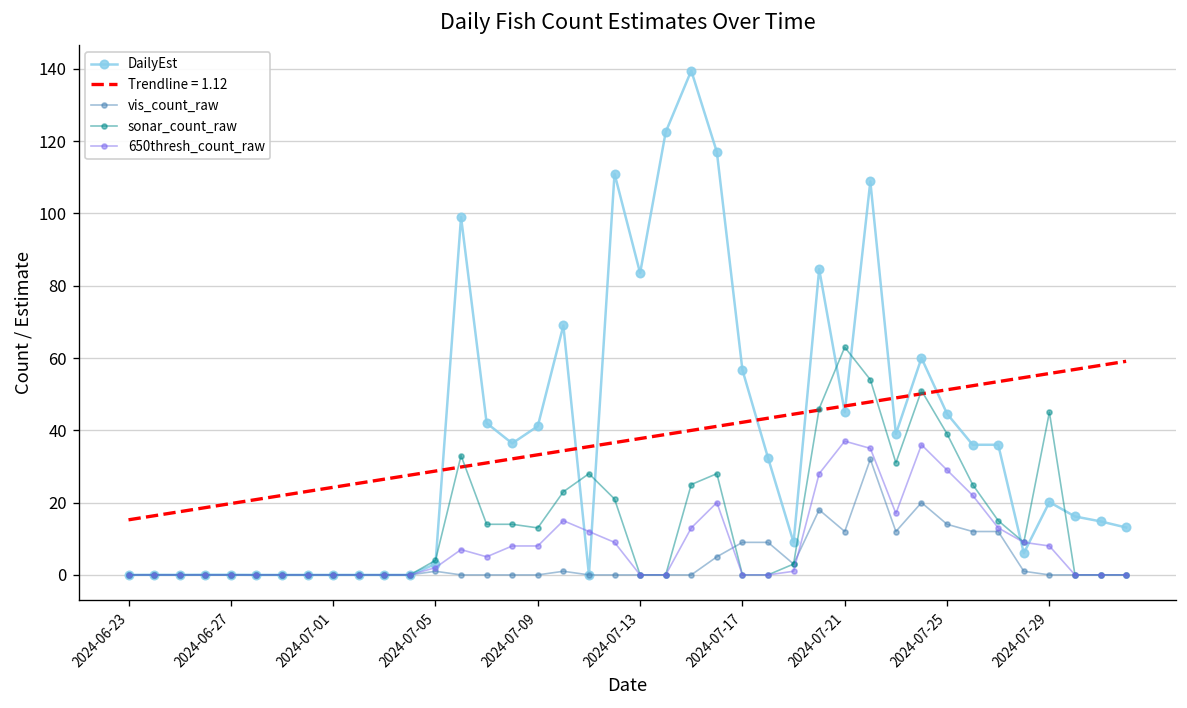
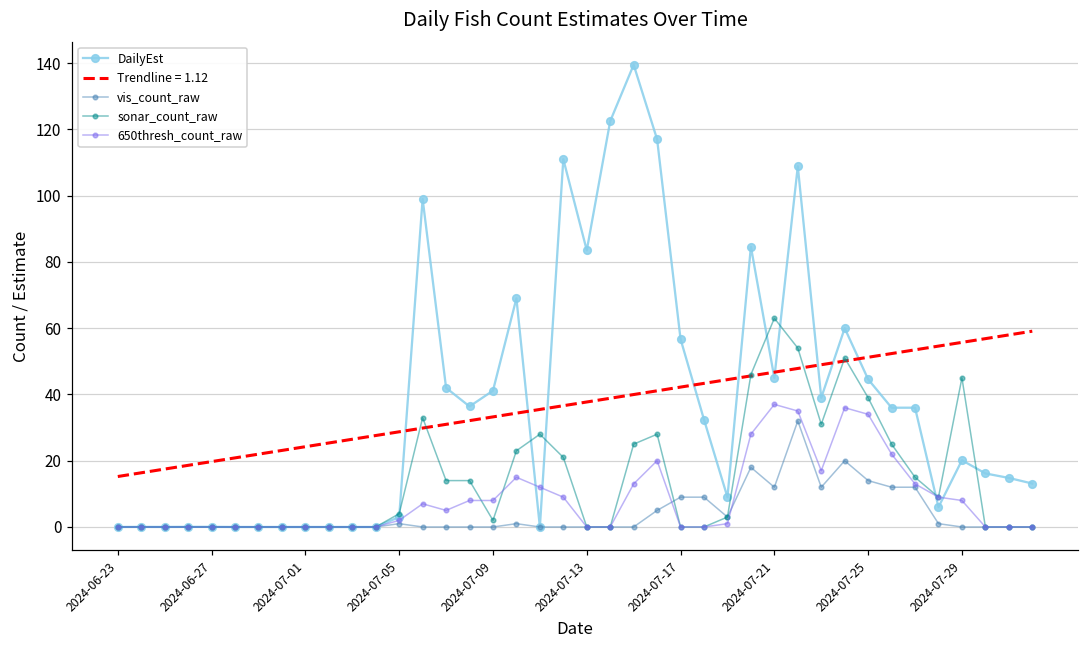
sonar_count_raw, 2024-07-09: 13 -> 2
650thresh_count_raw, 2024-07-25: 29 -> 34
